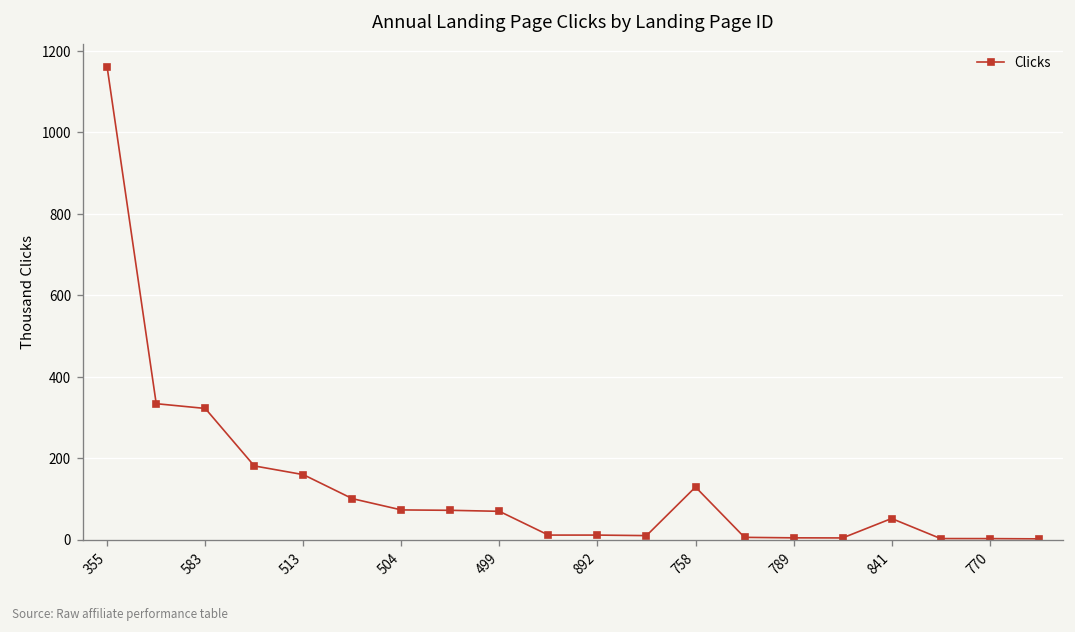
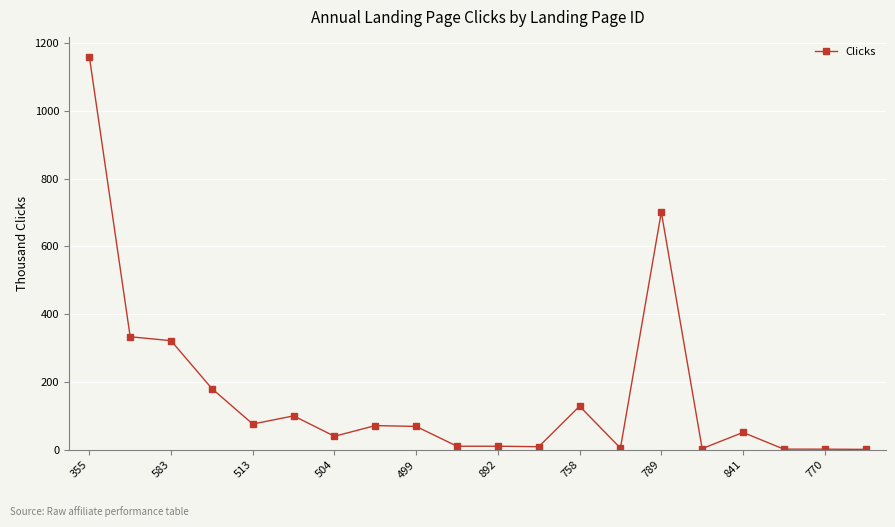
513: 160 -> 80
504: 70 -> 40
789: 0 -> 700
